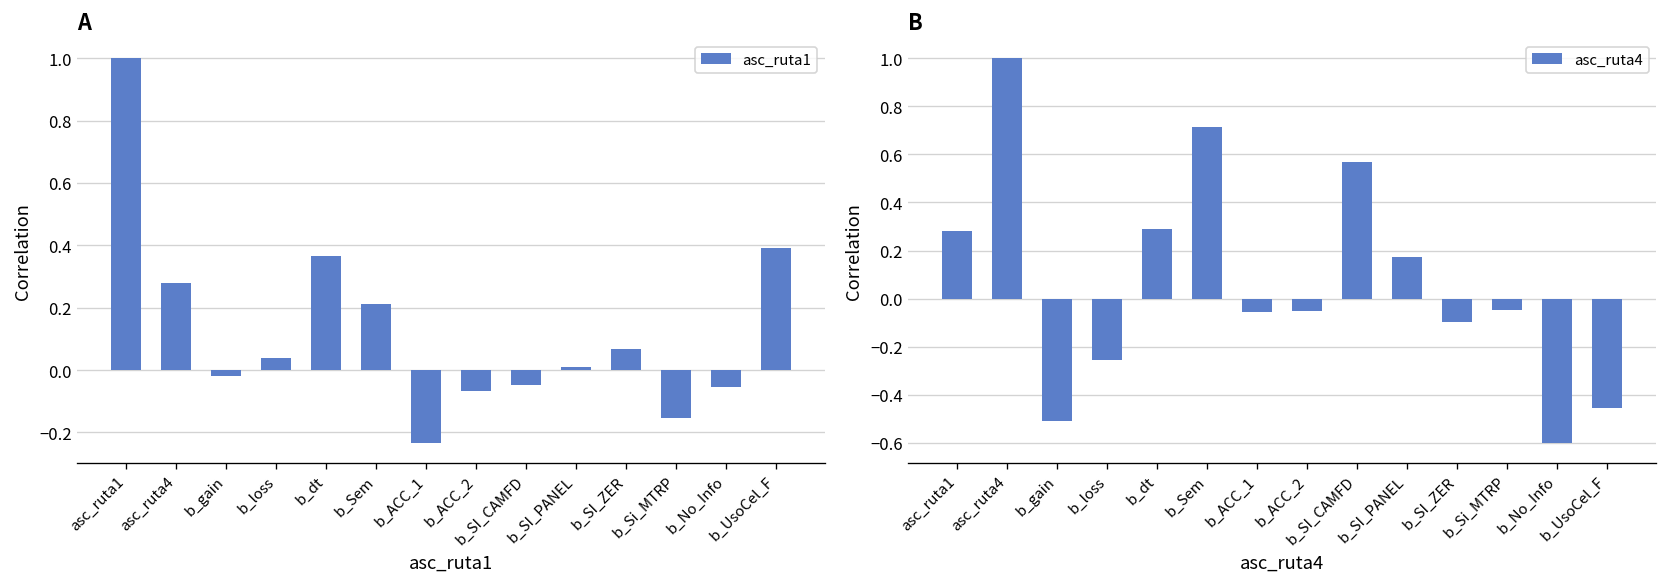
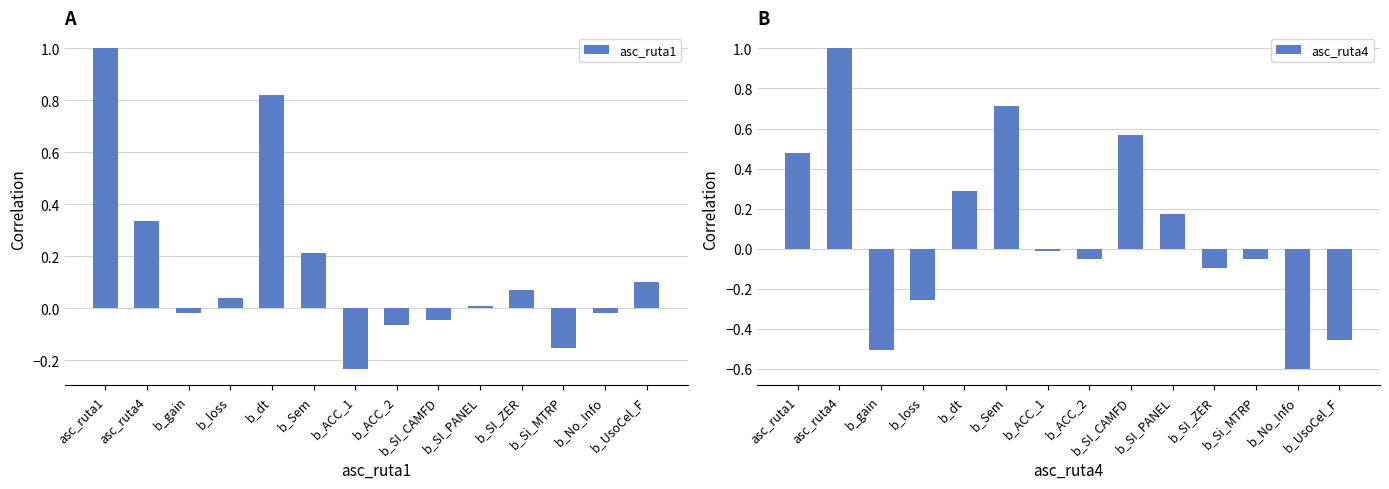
A, asc_ruta4: 0.28 -> 0.34
A, b_dt: 0.37 -> 0.82
A, b_No_Info: -0.05 -> -0.02
A, b_UsoCel_F: 0.39 -> 0.10
B, asc_ruta1: 0.28 -> 0.48
B, b_ACC_1: -0.05 -> -0.01
